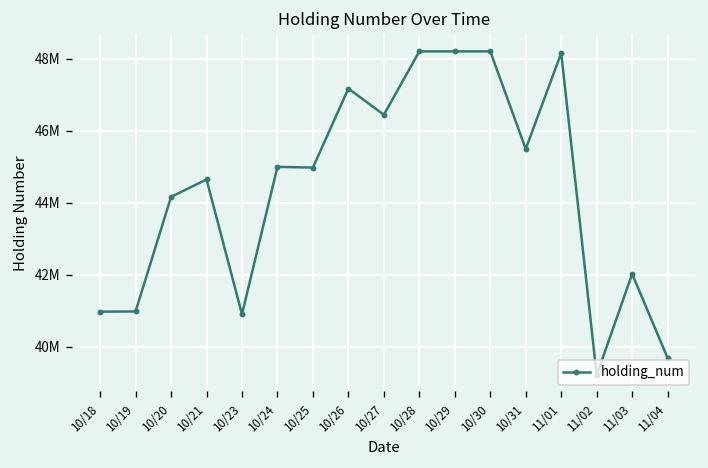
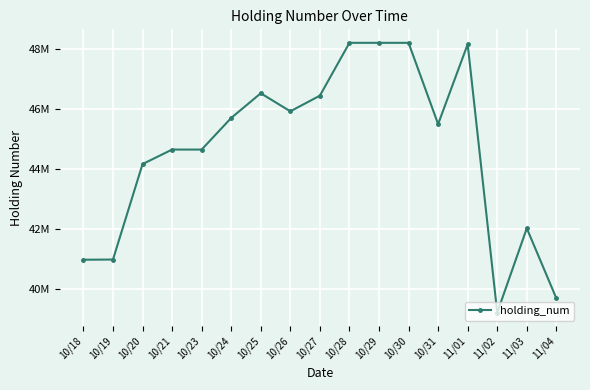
10/23: 40900000 -> 44600000
10/24: 45000000 -> 45700000
10/25: 45000000 -> 46500000
10/26: 47200000 -> 45900000
